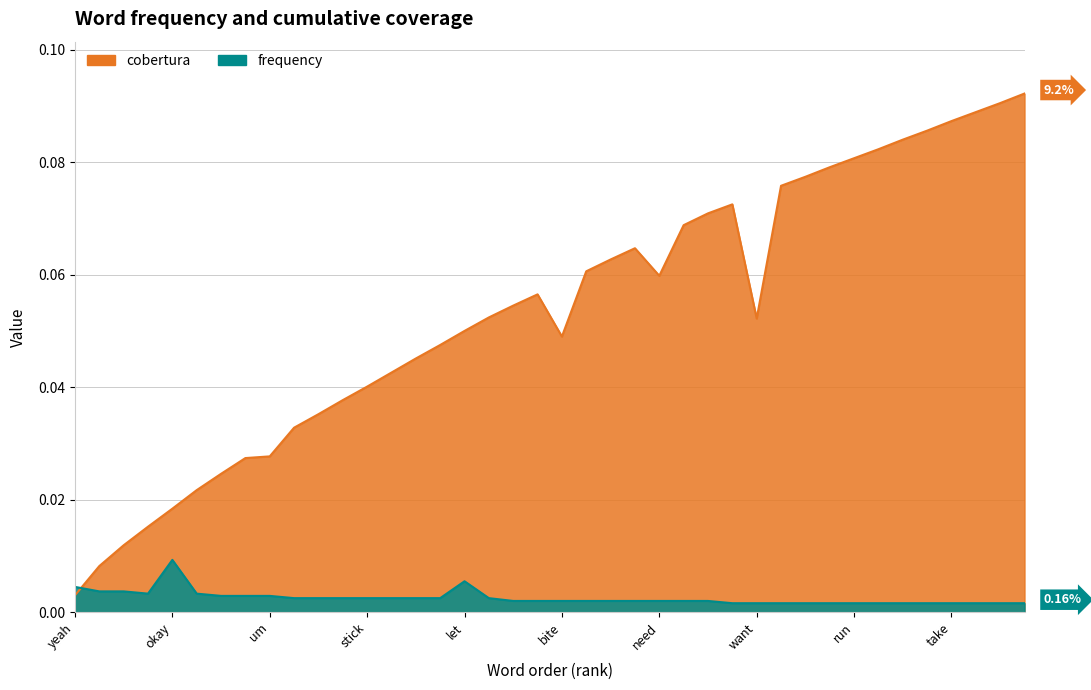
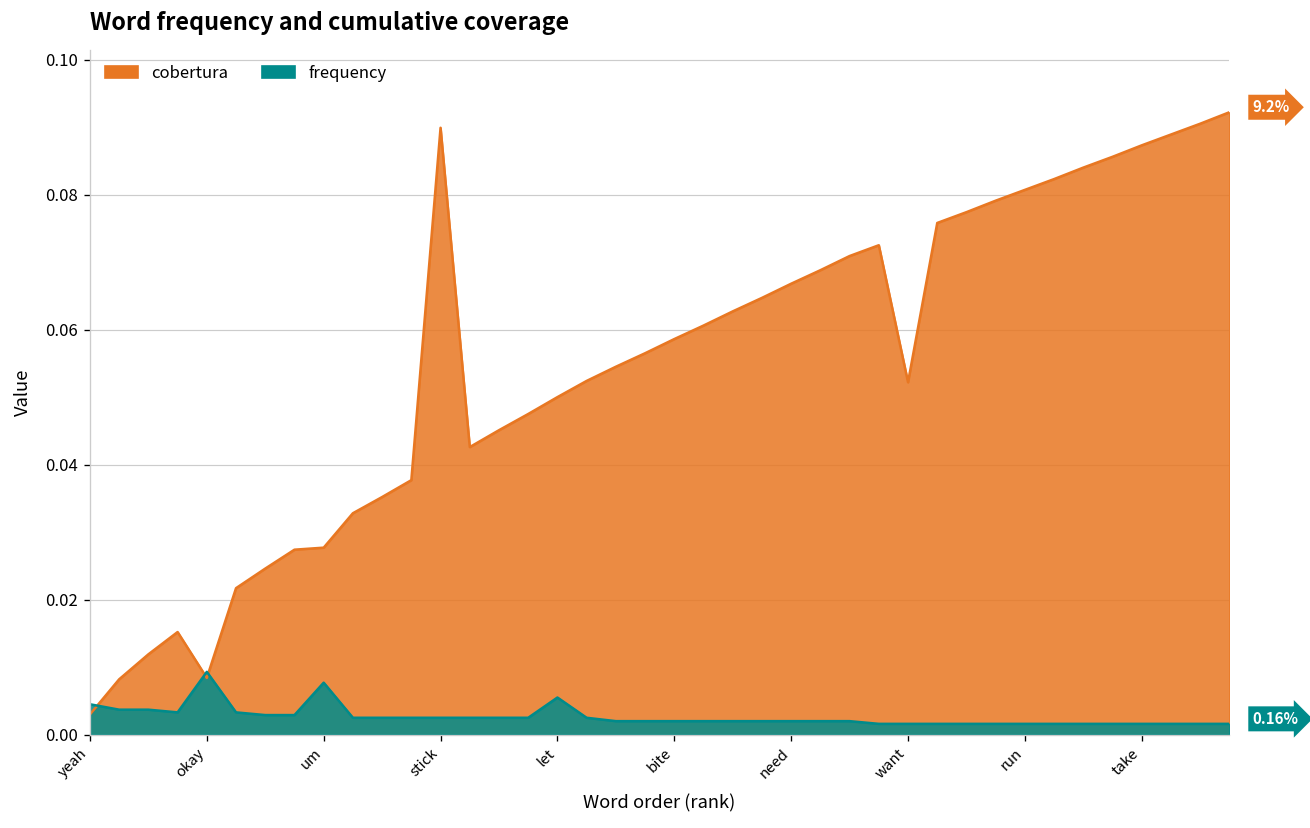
cobertura, okay: 0.018 -> 0.008
frequency, um: 0.003 -> 0.008
cobertura, stick: 0.040 -> 0.090
cobertura, bite: 0.049 -> 0.059
cobertura, need: 0.060 -> 0.067
